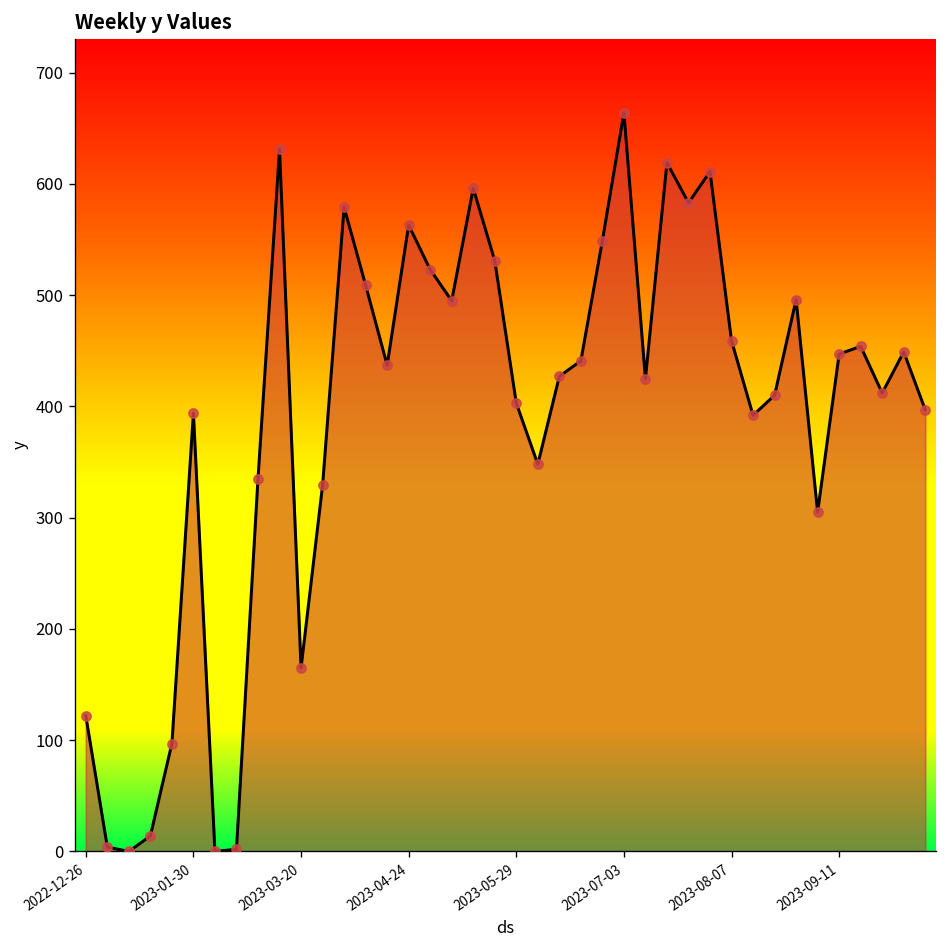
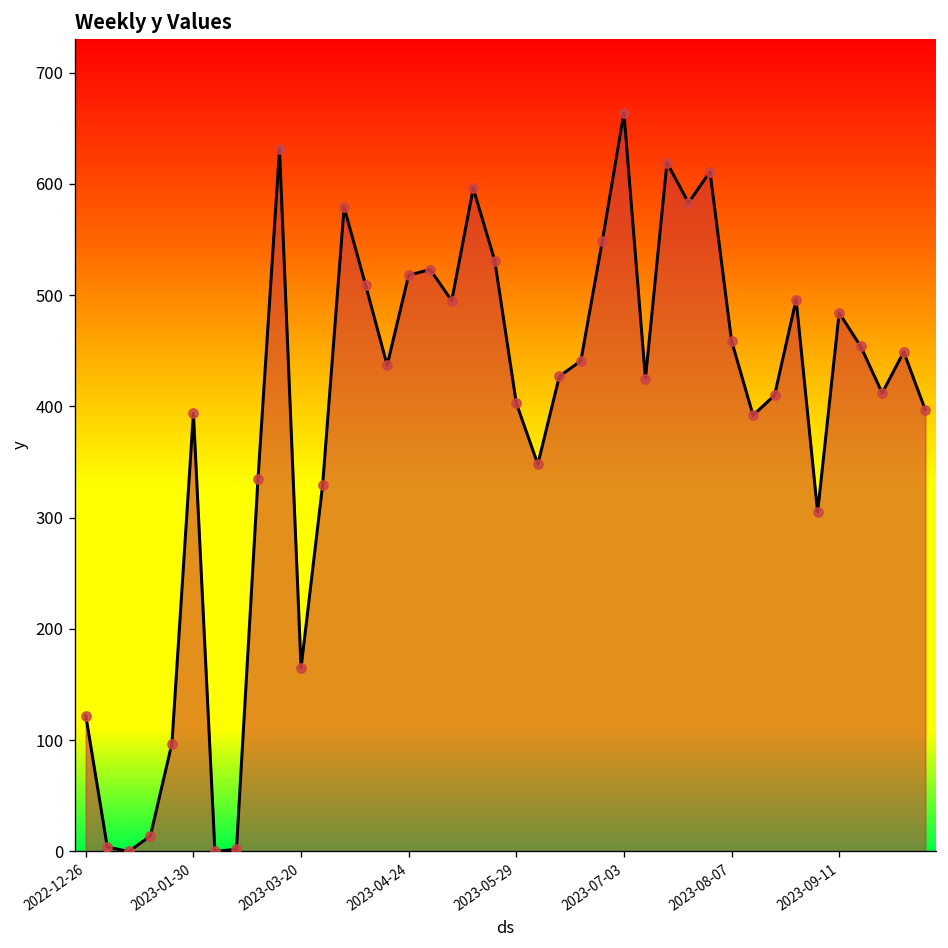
2023-04-24: 560 -> 520
2023-09-11: 450 -> 480
